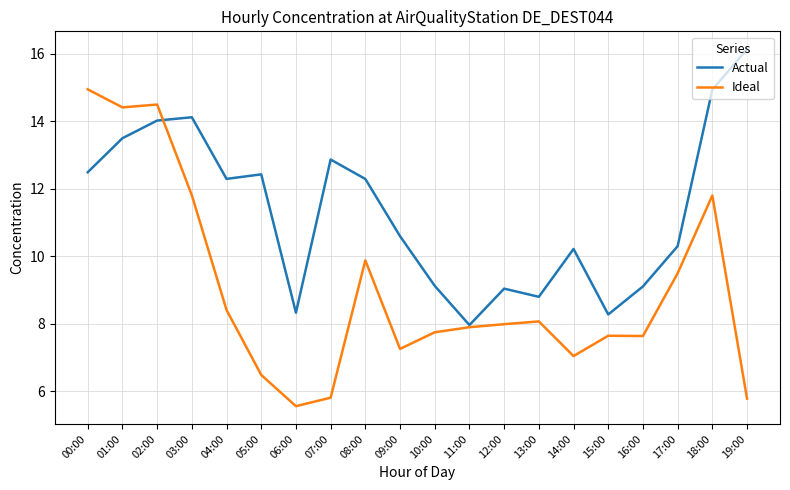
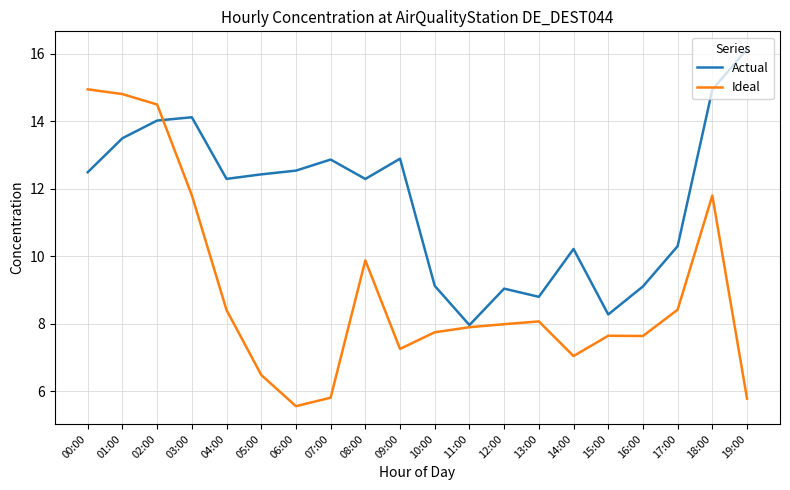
Ideal, 01:00: 14.4 -> 14.8
Actual, 06:00: 8.3 -> 12.5
Actual, 09:00: 10.6 -> 12.9
Ideal, 17:00: 9.5 -> 8.4
